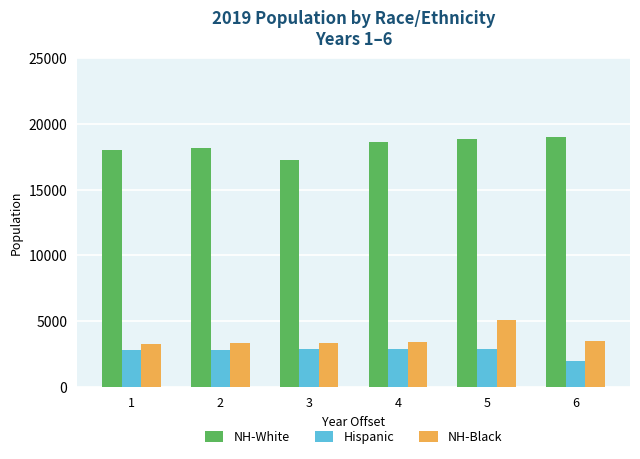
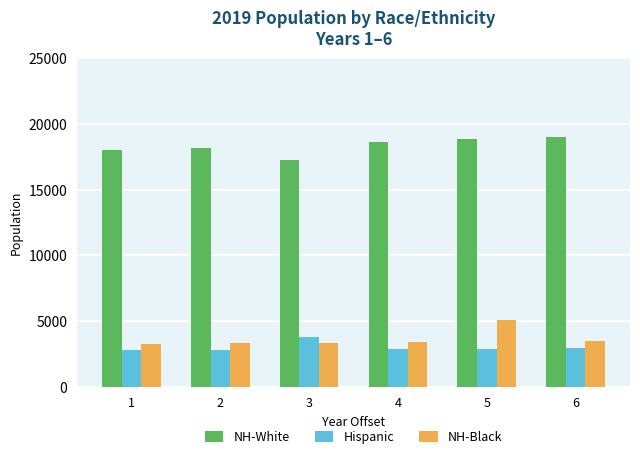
Hispanic, 3: 2900 -> 3800
Hispanic, 6: 2000 -> 3000
